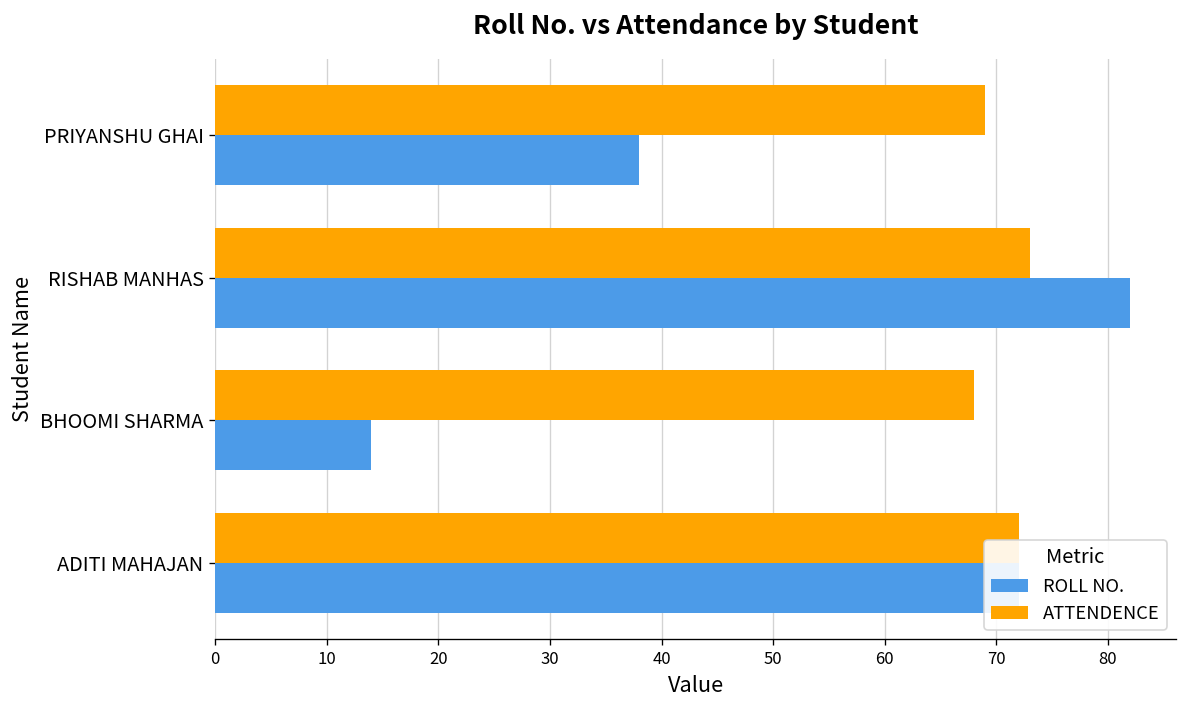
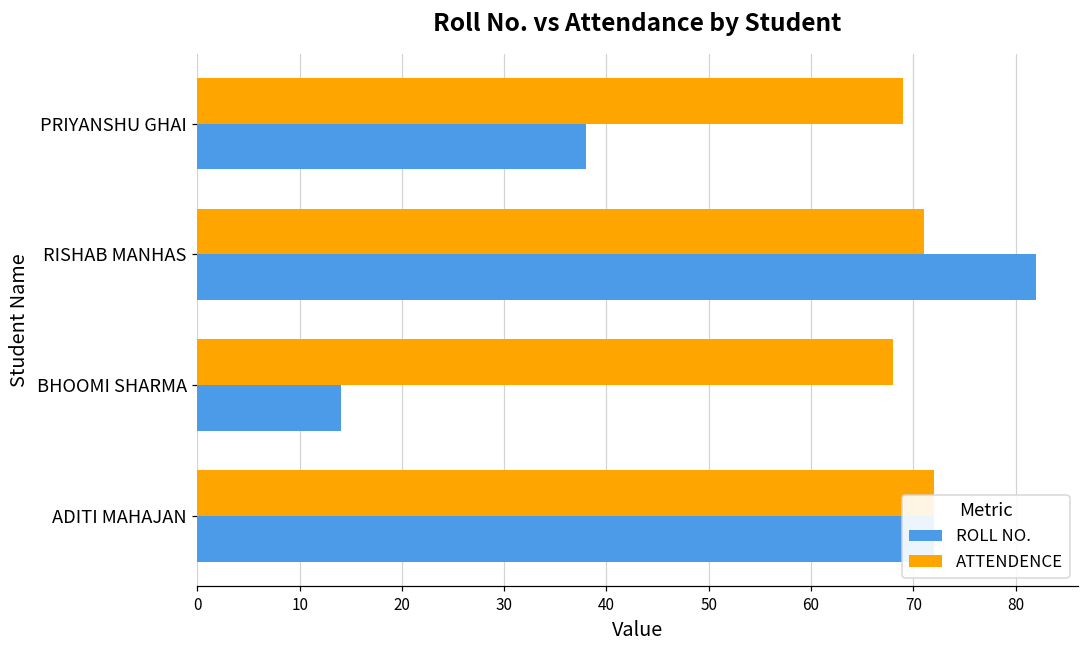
ATTENDENCE, RISHAB MANHAS: 73 -> 71
